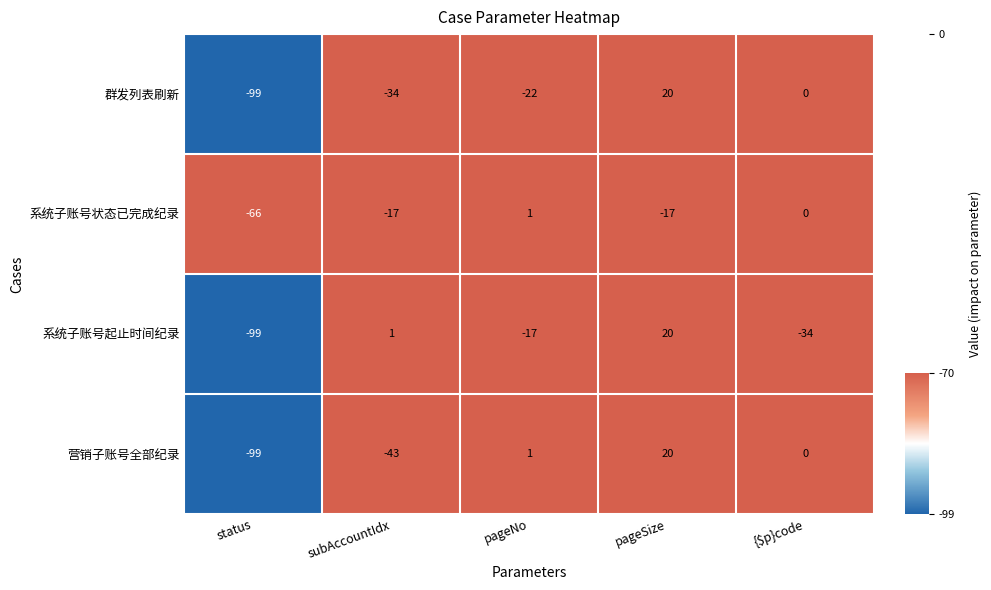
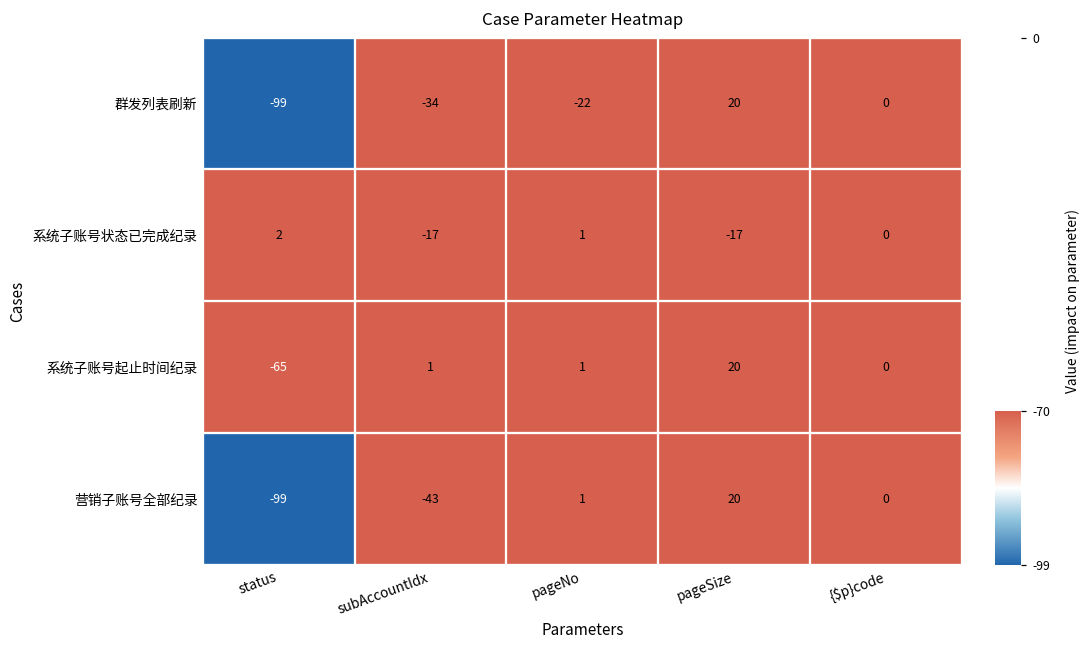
系统子账号状态已完成纪录, status: -66 -> 2
系统子账号起止时间纪录, status: -99 -> -65
系统子账号起止时间纪录, pageNo: -17 -> 1
系统子账号起止时间纪录, {$p}code: -34 -> 0
